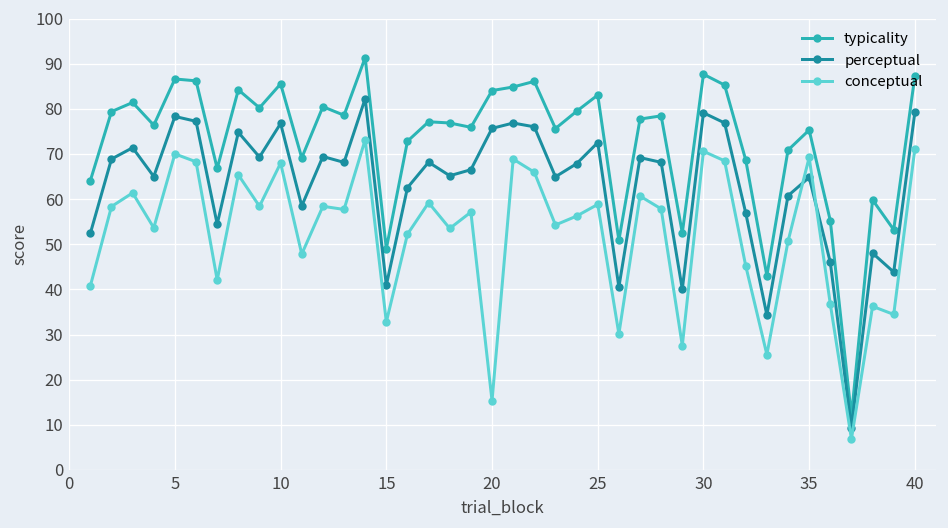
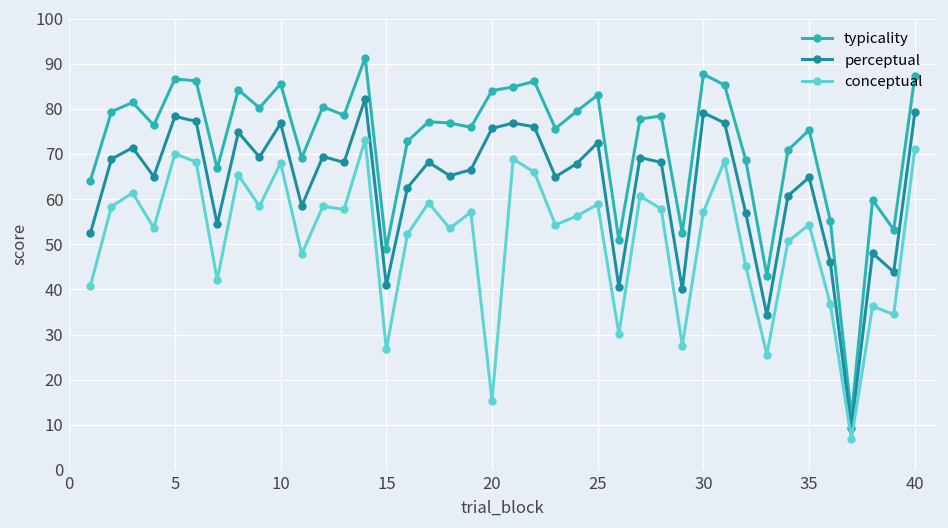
conceptual, 15: 33 -> 27
conceptual, 30: 71 -> 57
conceptual, 35: 69 -> 54
